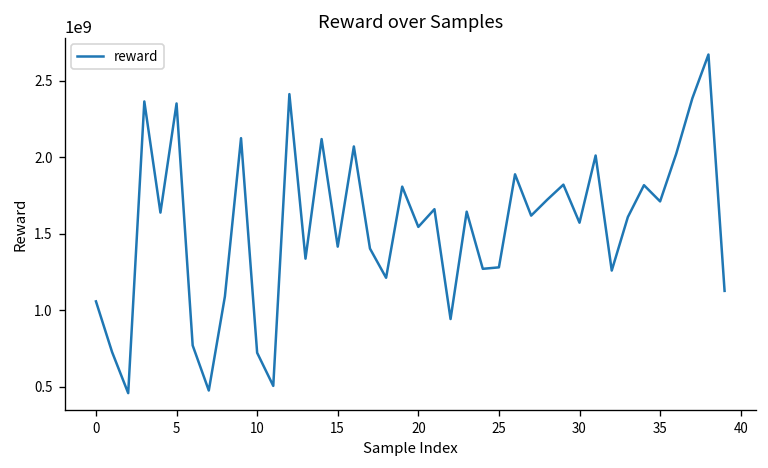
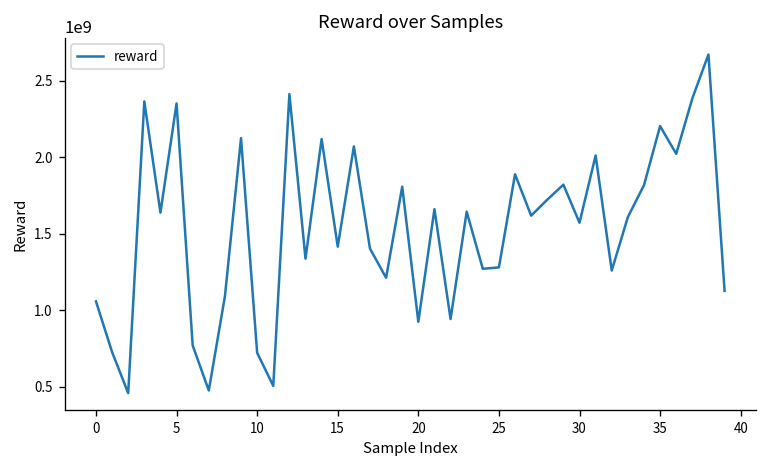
20: 1550000000 -> 930000000
35: 1710000000 -> 2200000000
